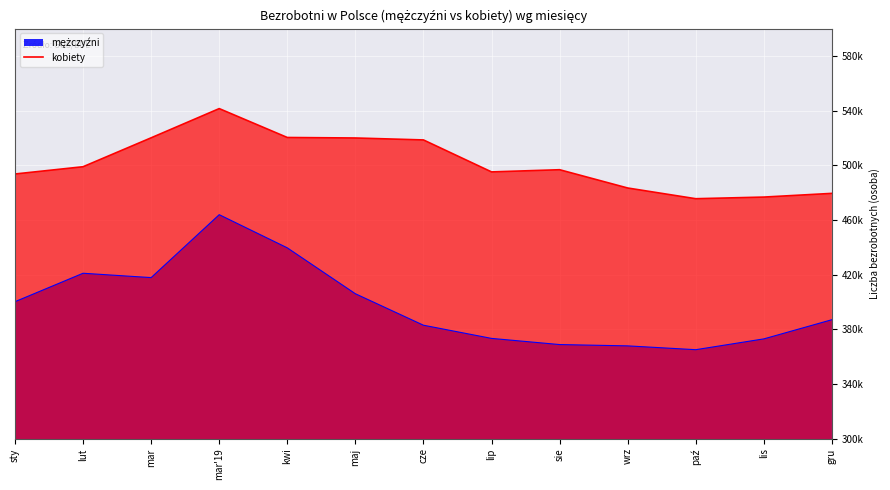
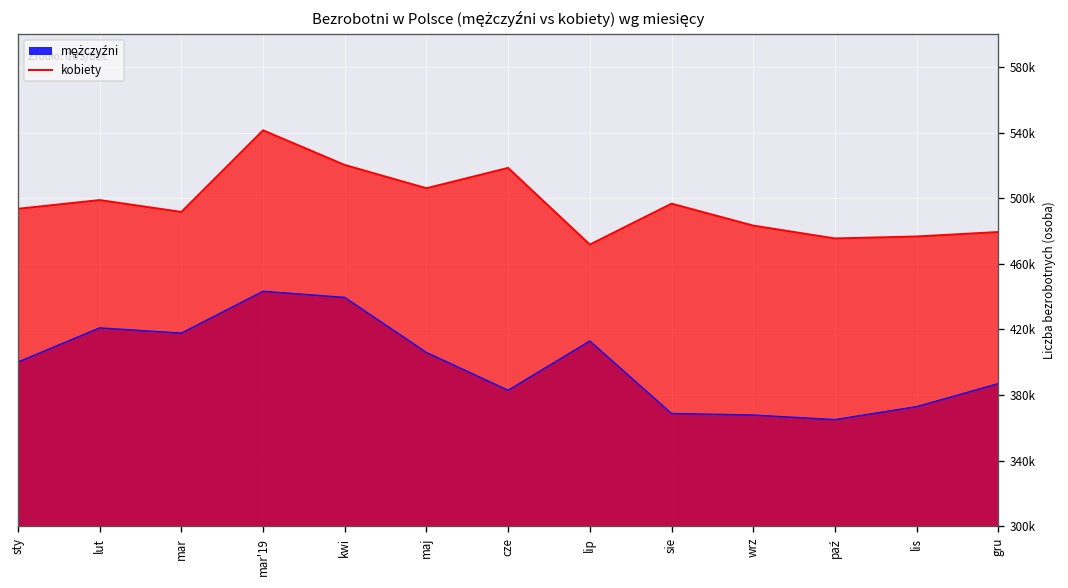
kobiety, mar: 520000 -> 492000
mężczyźni, mar'19: 464000 -> 443000
kobiety, maj: 520000 -> 506000
mężczyźni, lip: 373000 -> 413000
kobiety, lip: 495000 -> 472000
